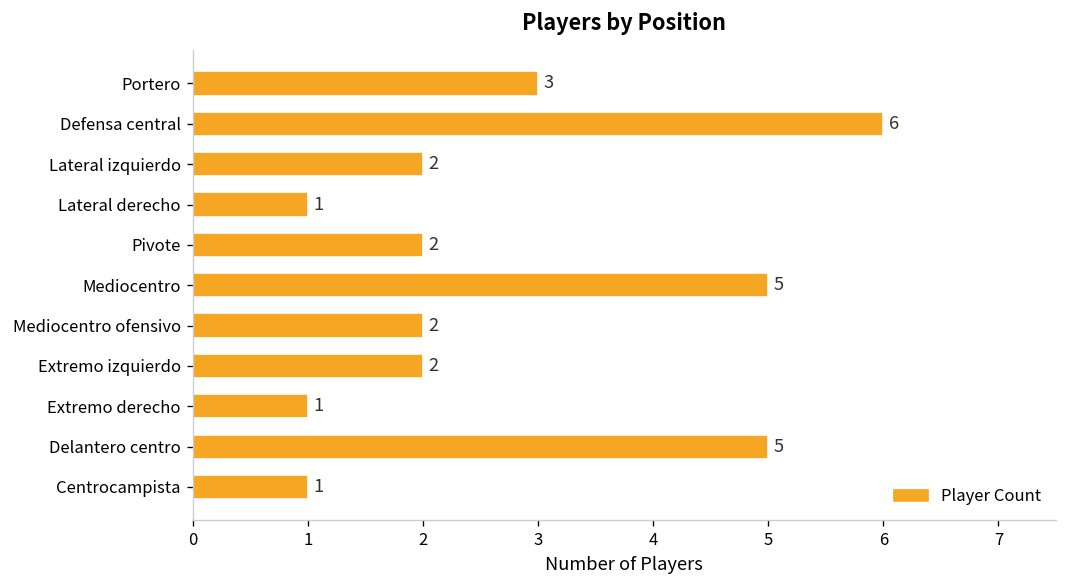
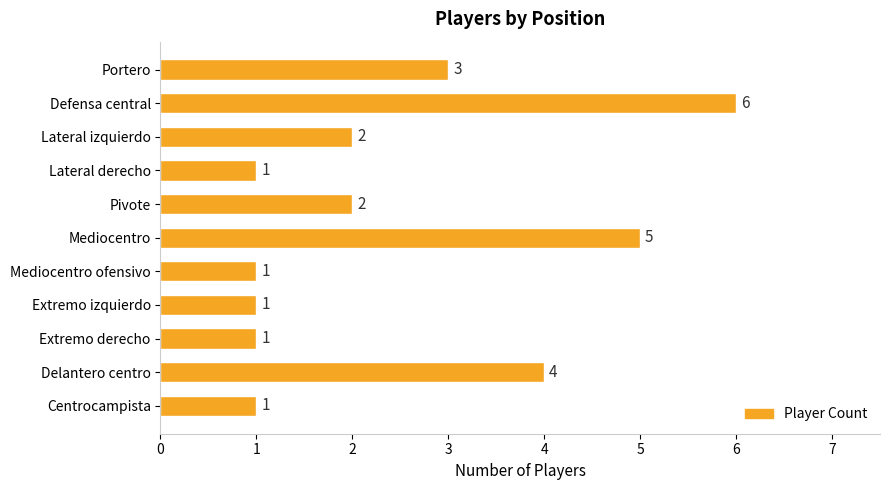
Mediocentro ofensivo: 2 -> 1
Extremo izquierdo: 2 -> 1
Delantero centro: 5 -> 4
